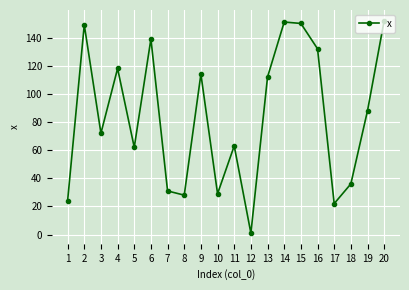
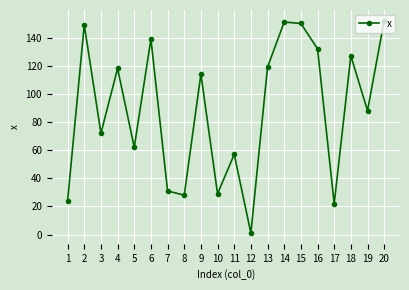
11: 63 -> 57
13: 112 -> 119
18: 36 -> 127
